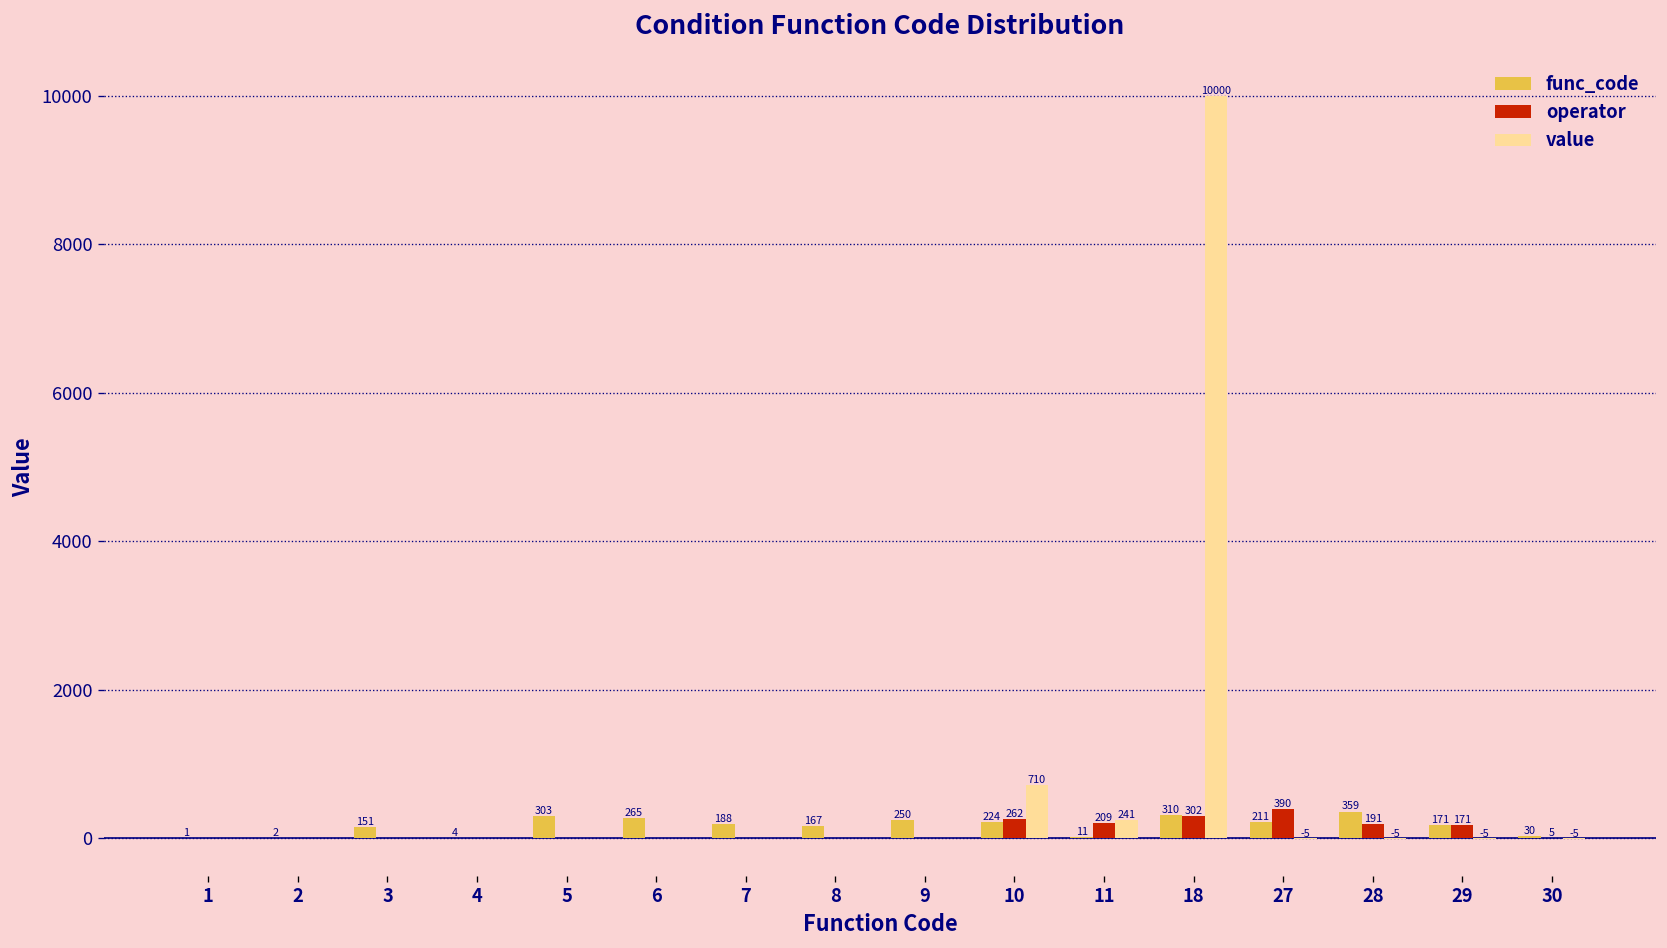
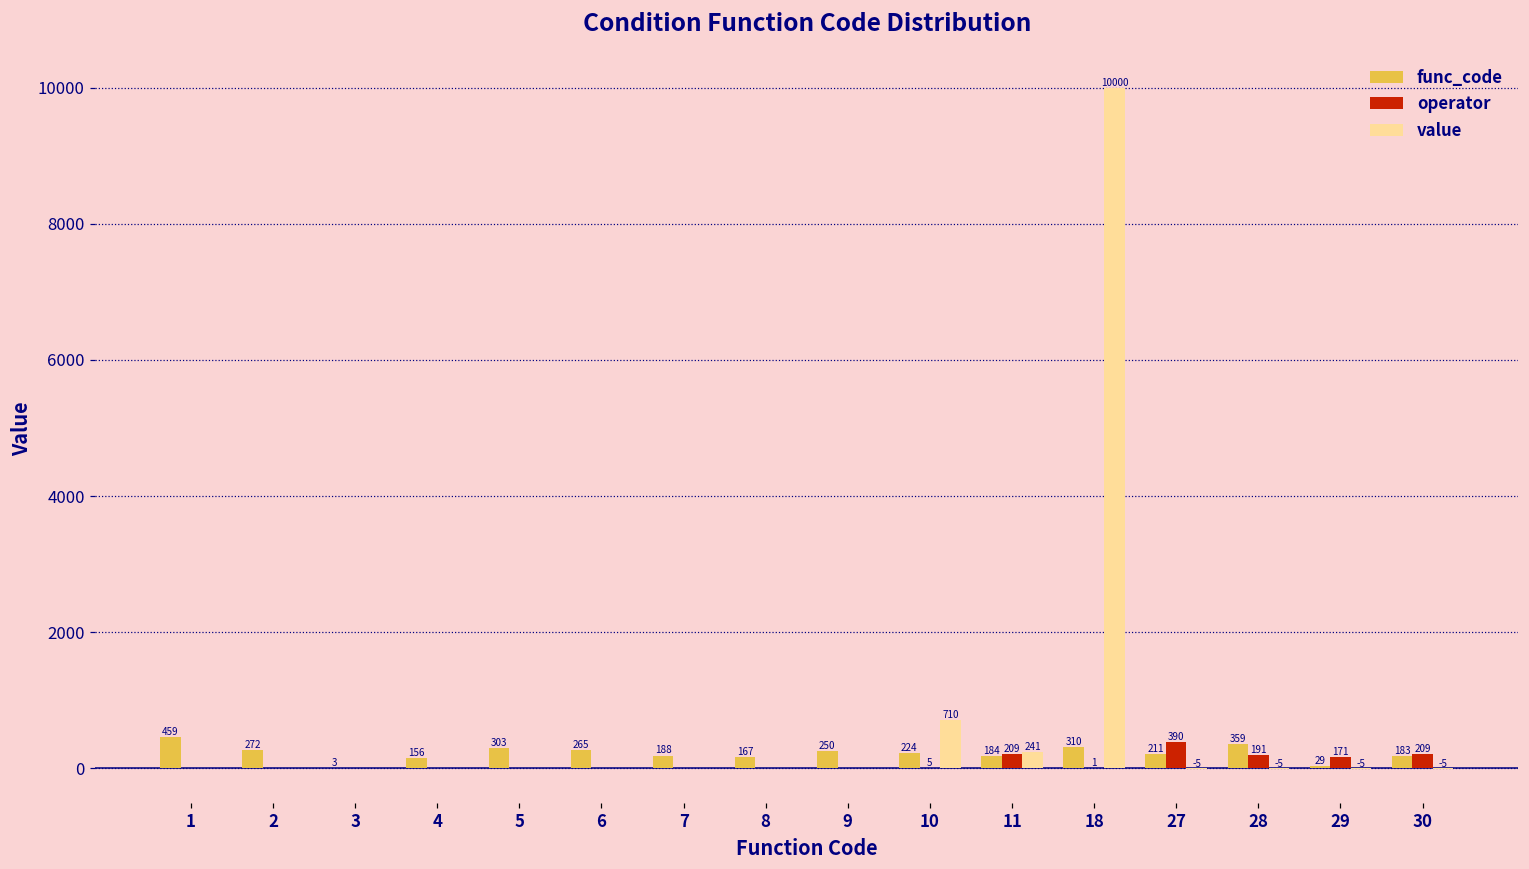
func_code, 1: 1 -> 459
func_code, 2: 2 -> 272
func_code, 3: 151 -> 3
func_code, 4: 4 -> 156
operator, 10: 262 -> 5
func_code, 11: 11 -> 184
operator, 18: 302 -> 1
func_code, 29: 171 -> 29
func_code, 30: 30 -> 183
operator, 30: 5 -> 209
